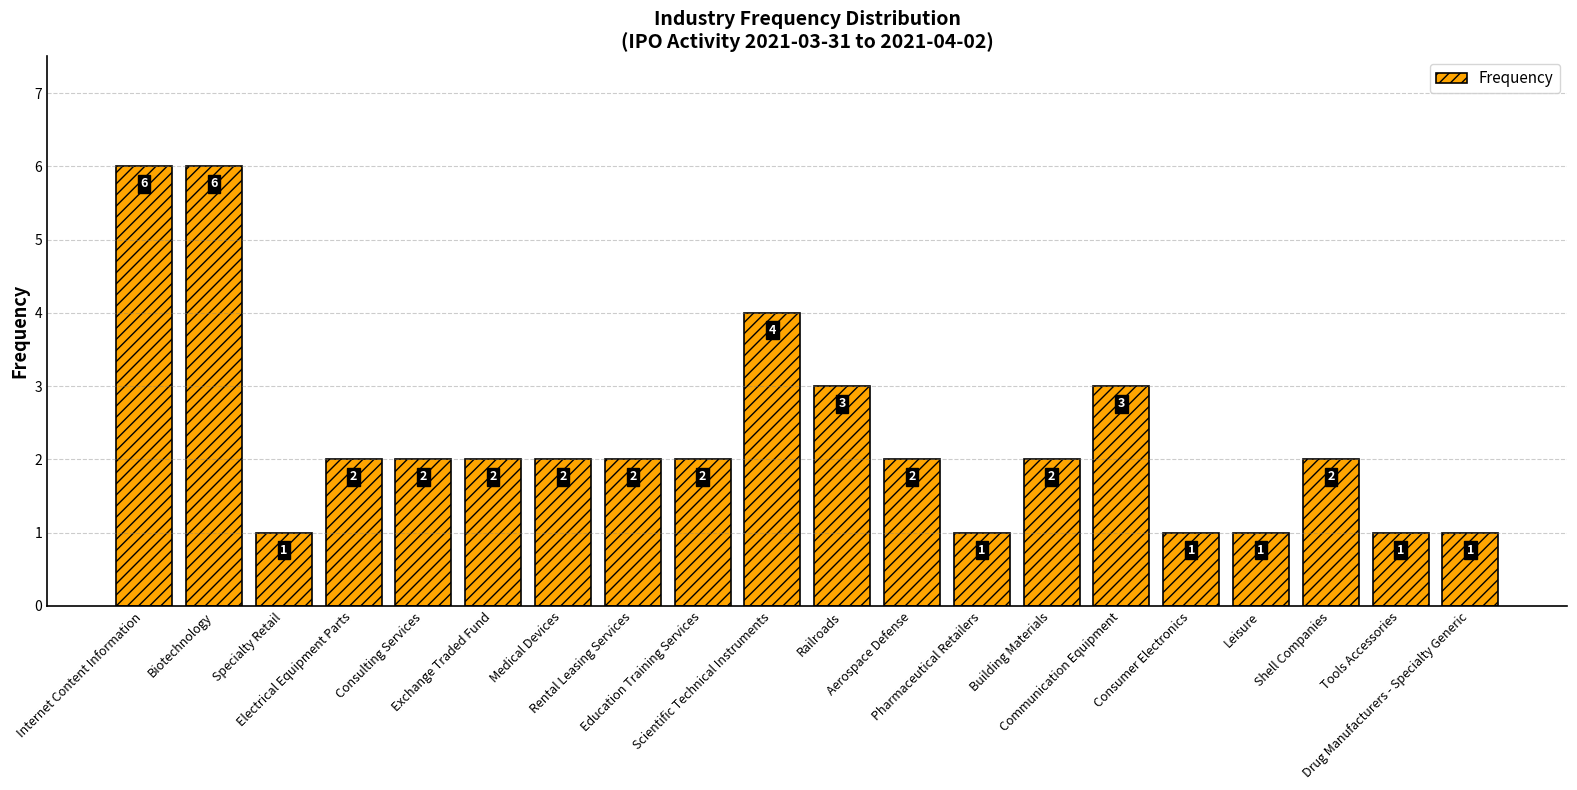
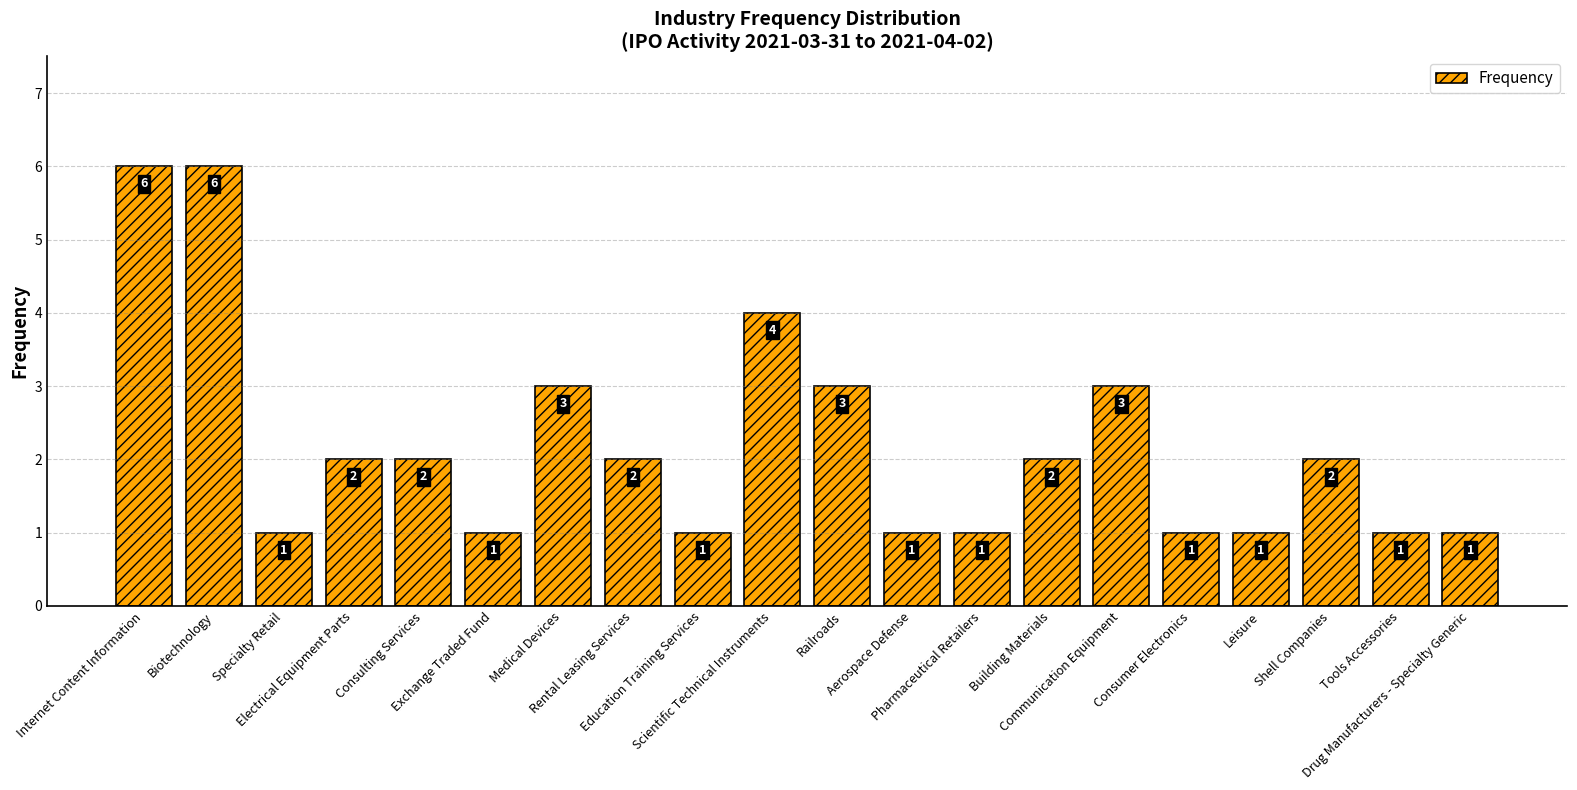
Exchange Traded Fund: 2 -> 1
Medical Devices: 2 -> 3
Education Training Services: 2 -> 1
Aerospace Defense: 2 -> 1
